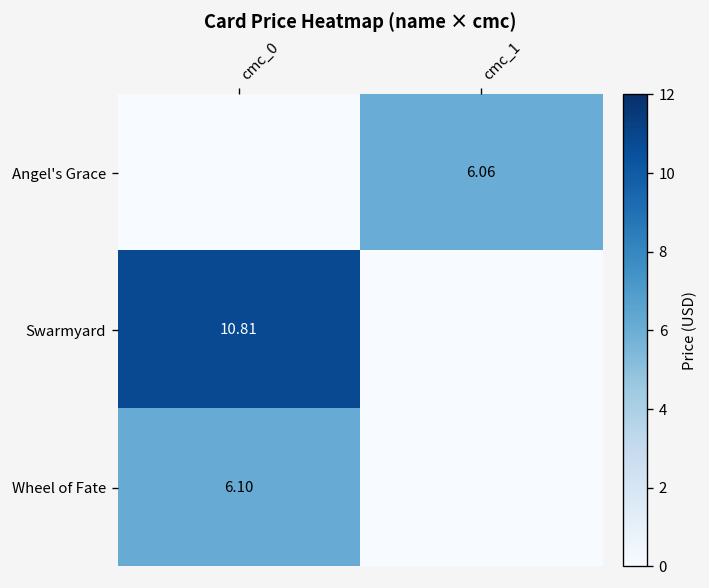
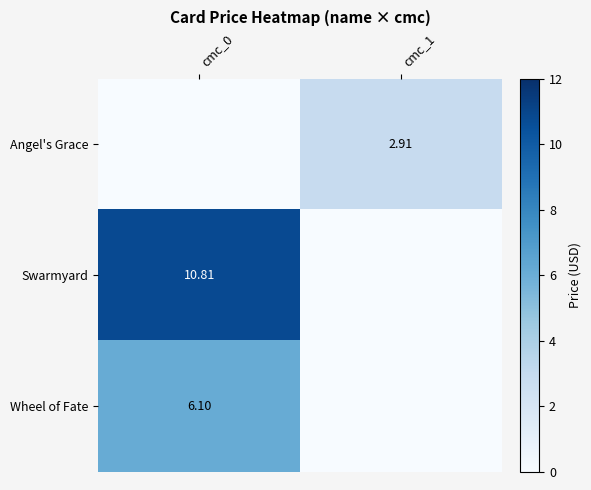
Angel's Grace, cmc_1: 6.06 -> 2.91
